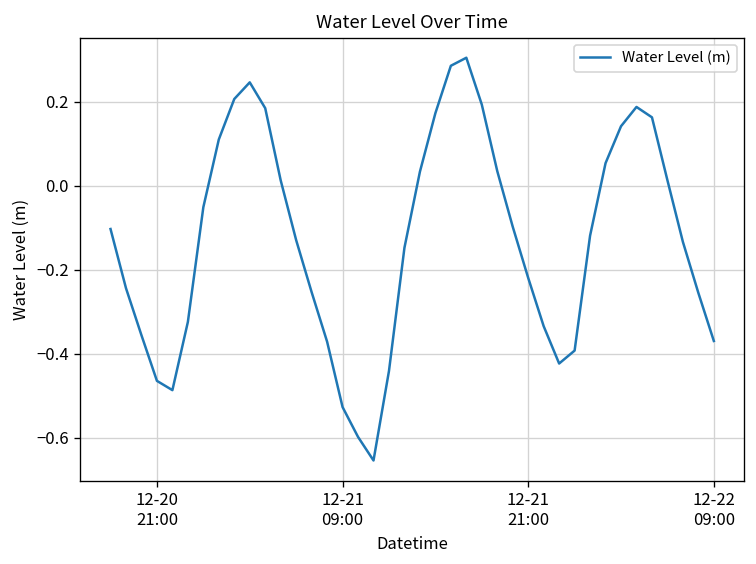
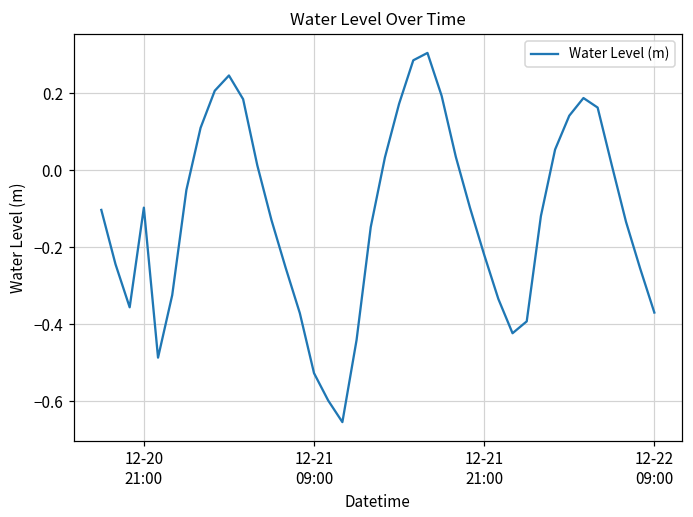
12-20 21:00: -0.46 -> -0.10
